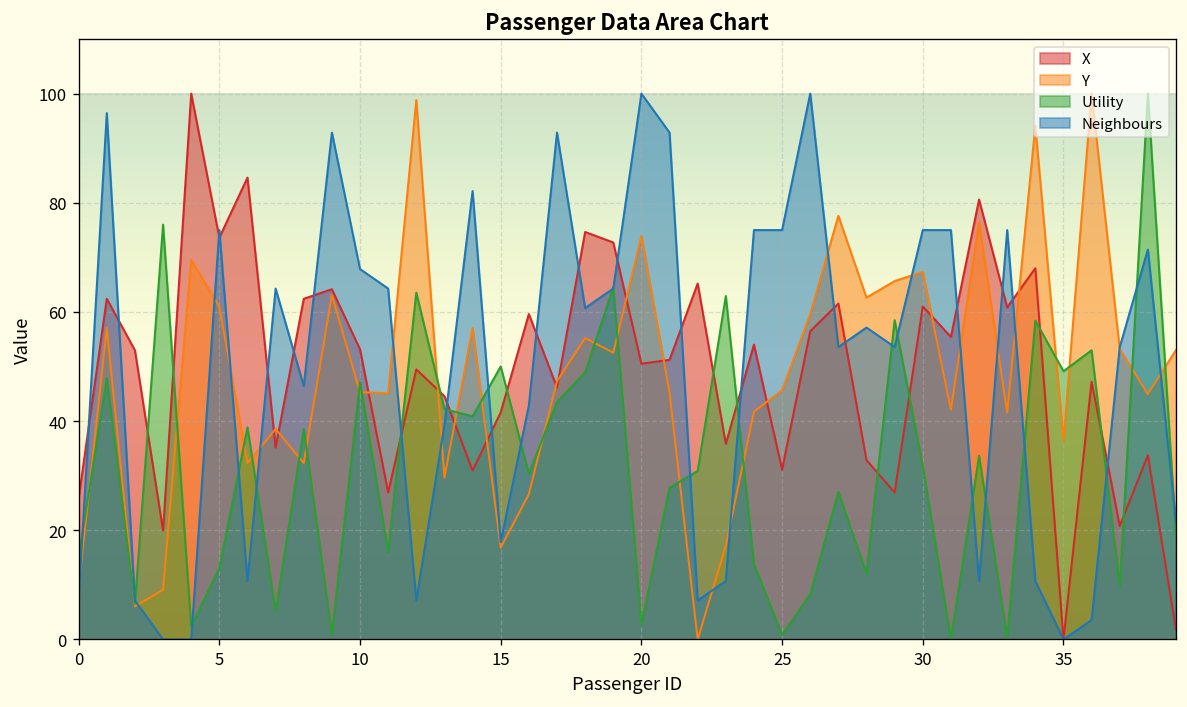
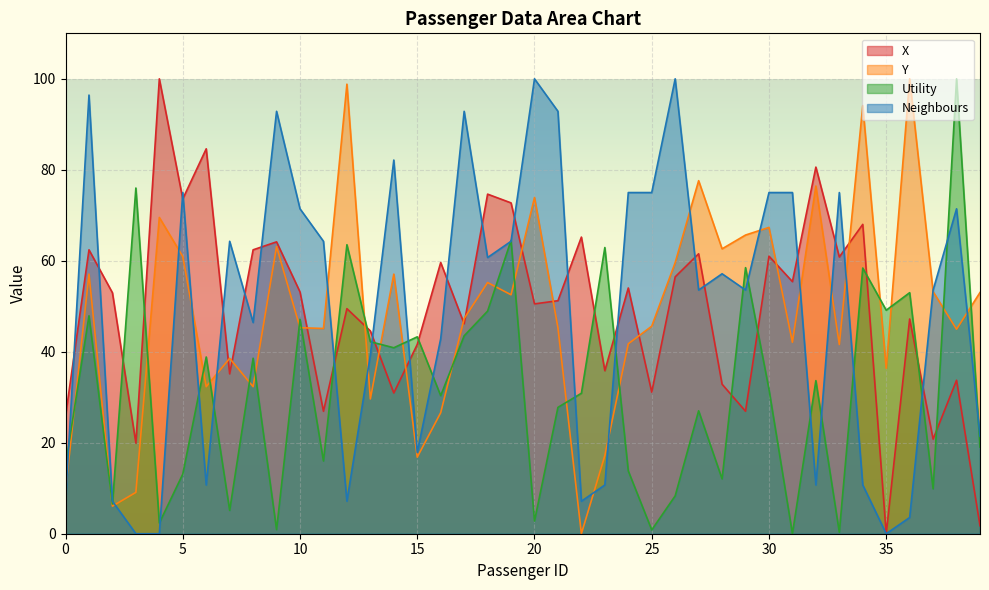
Neighbours, 10: 68 -> 71
Utility, 15: 50 -> 43
